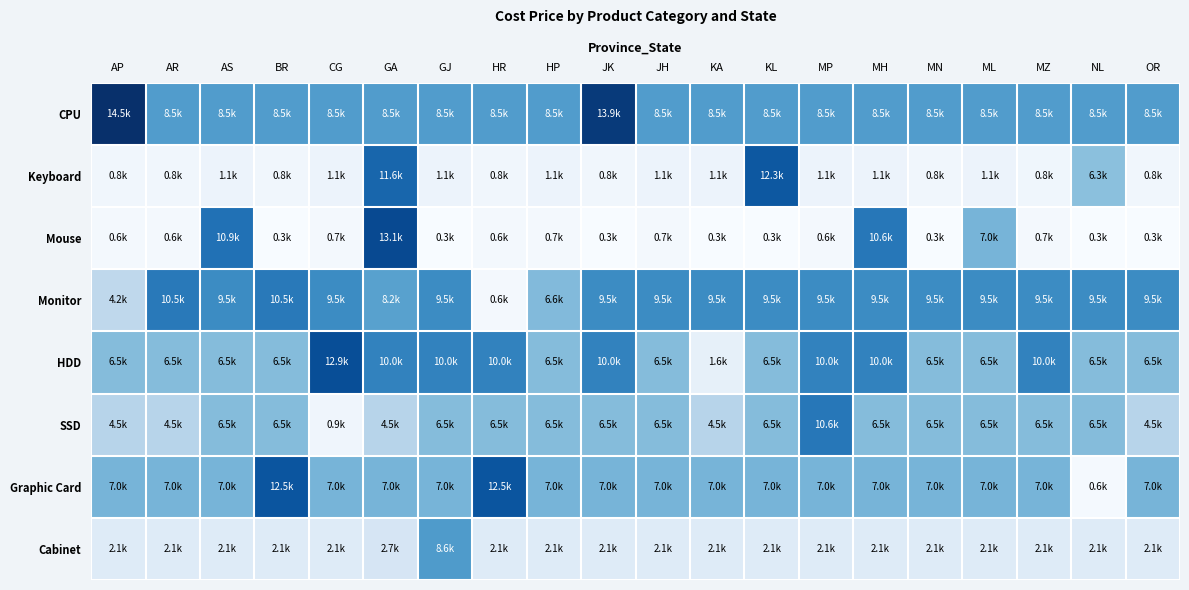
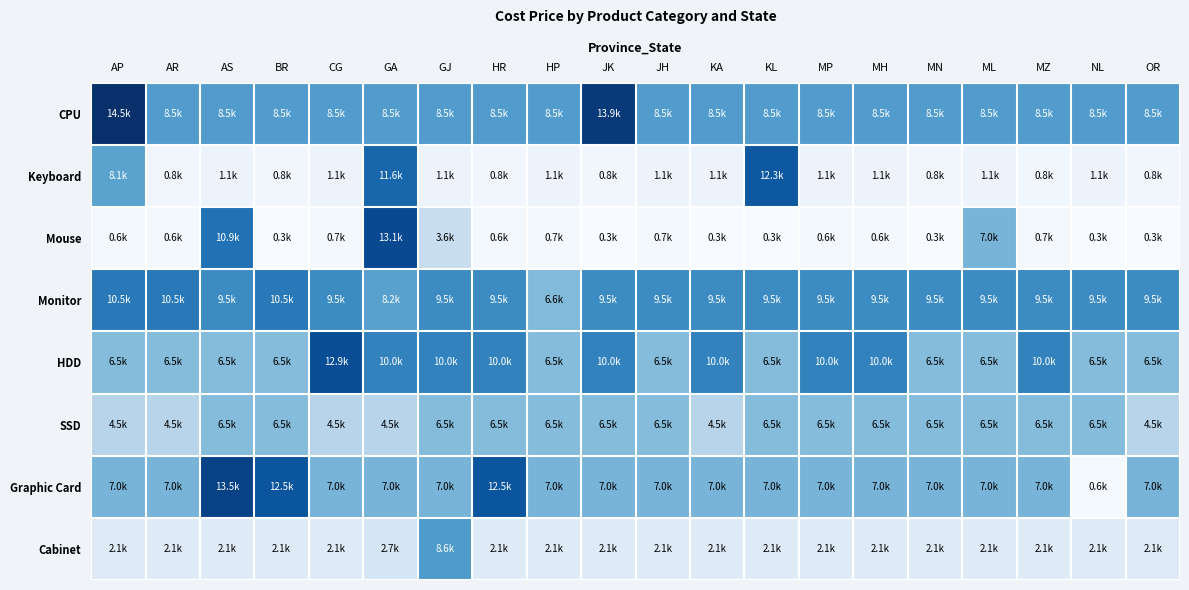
Keyboard, AP: 0.8k -> 8.1k
Keyboard, NL: 6.3k -> 1.1k
Mouse, GJ: 0.3k -> 3.6k
Mouse, MH: 10.6k -> 0.6k
Monitor, AP: 4.2k -> 10.5k
Monitor, HR: 0.6k -> 9.5k
HDD, KA: 1.6k -> 10.0k
SSD, CG: 0.9k -> 4.5k
SSD, MP: 10.6k -> 6.5k
Graphic Card, AS: 7.0k -> 13.5k
